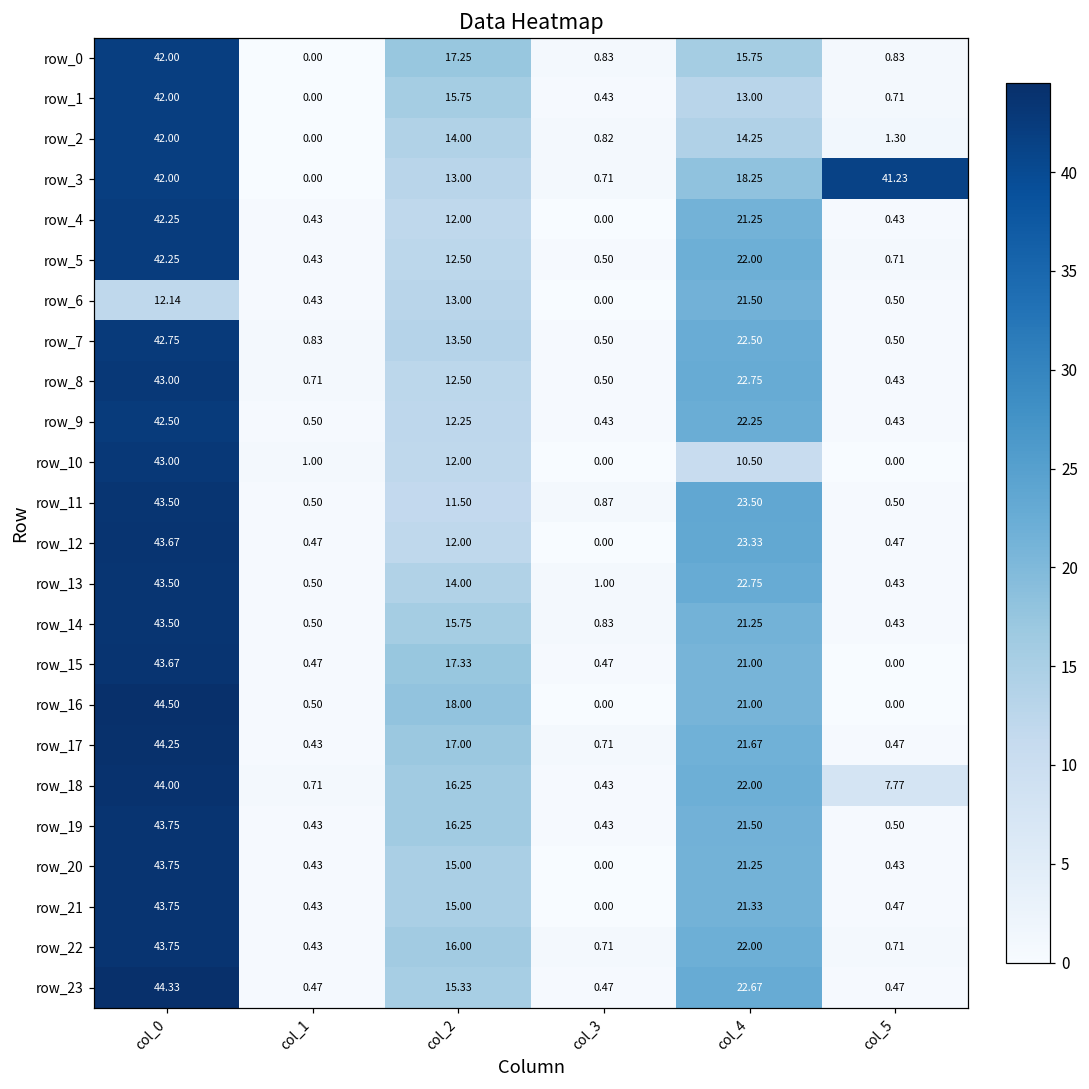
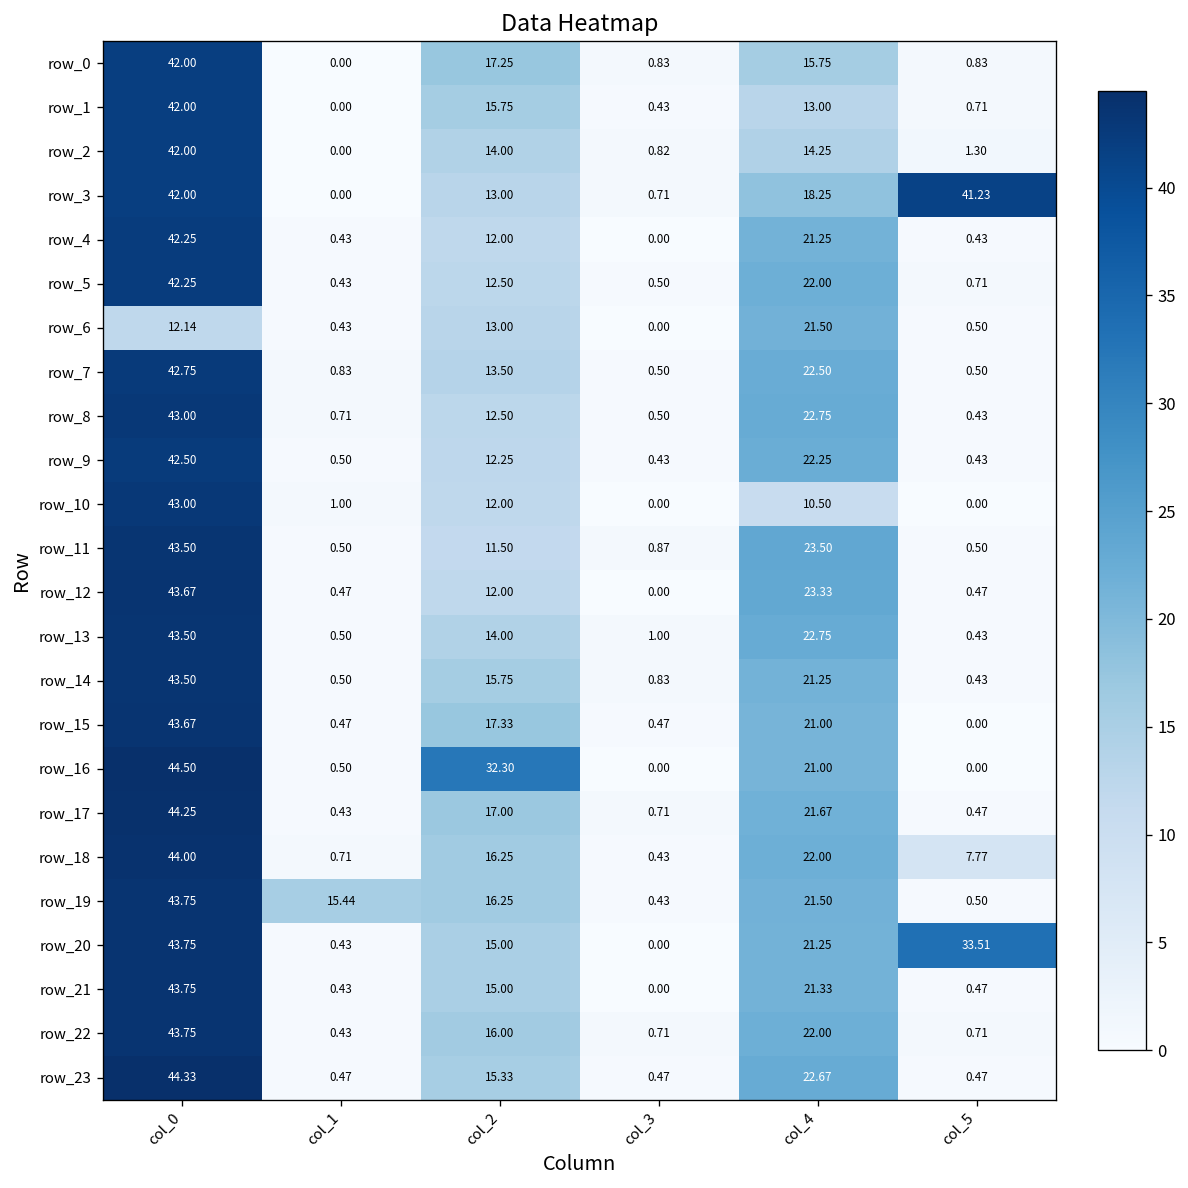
row_16, col_2: 18.00 -> 32.30
row_19, col_1: 0.43 -> 15.44
row_20, col_5: 0.43 -> 33.51
